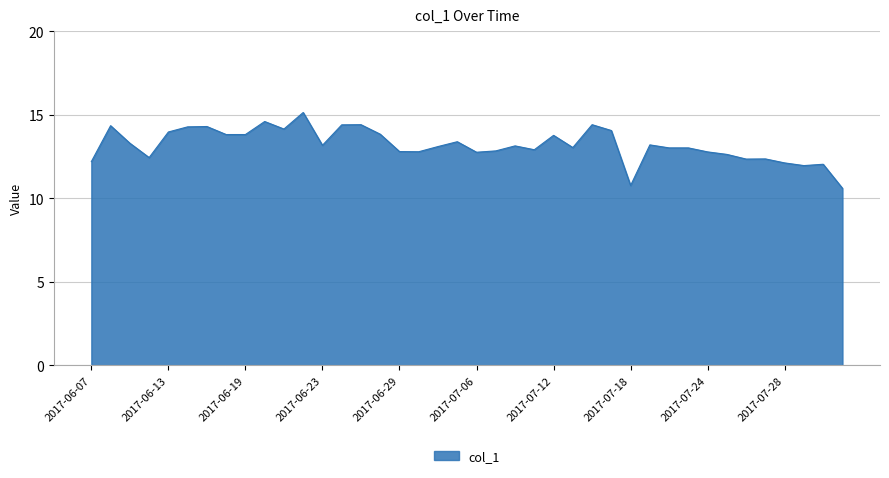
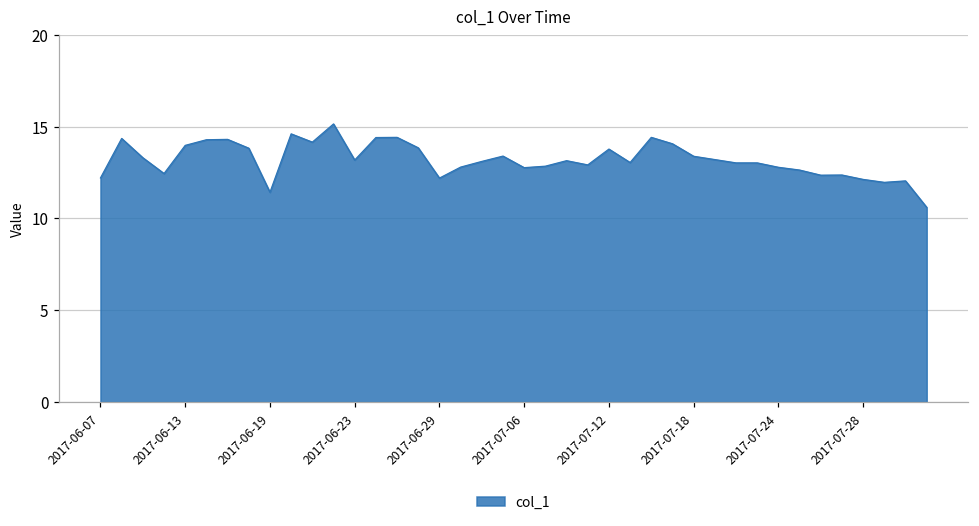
2017-06-19: 13.8 -> 11.4
2017-06-29: 12.8 -> 12.2
2017-07-18: 10.8 -> 13.4
